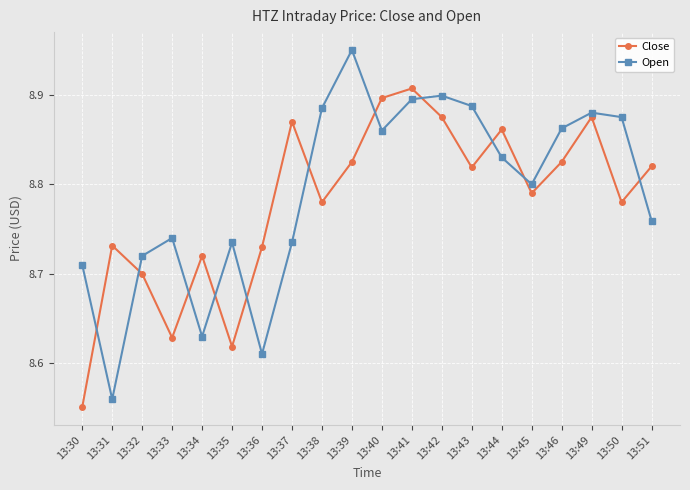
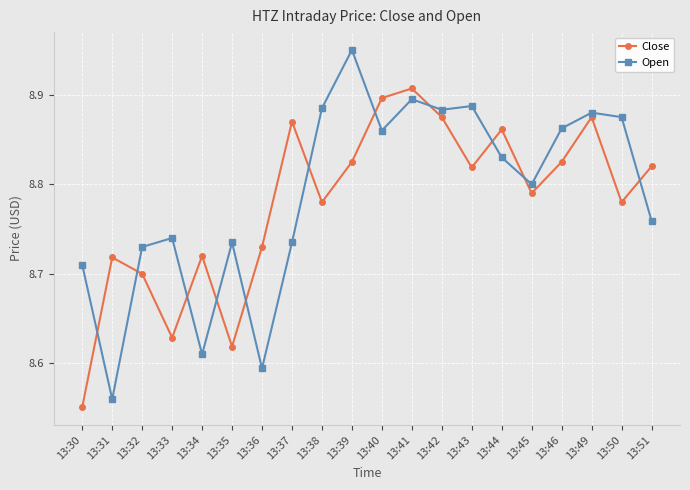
Close, 13:31: 8.73 -> 8.72
Open, 13:32: 8.72 -> 8.73
Open, 13:34: 8.63 -> 8.61
Open, 13:36: 8.61 -> 8.59
Open, 13:42: 8.90 -> 8.88
